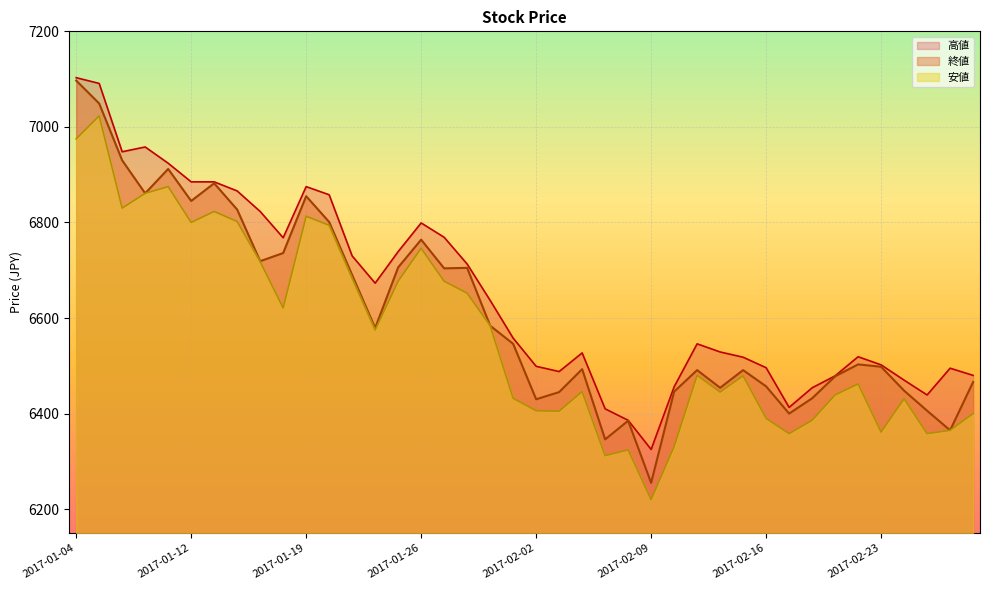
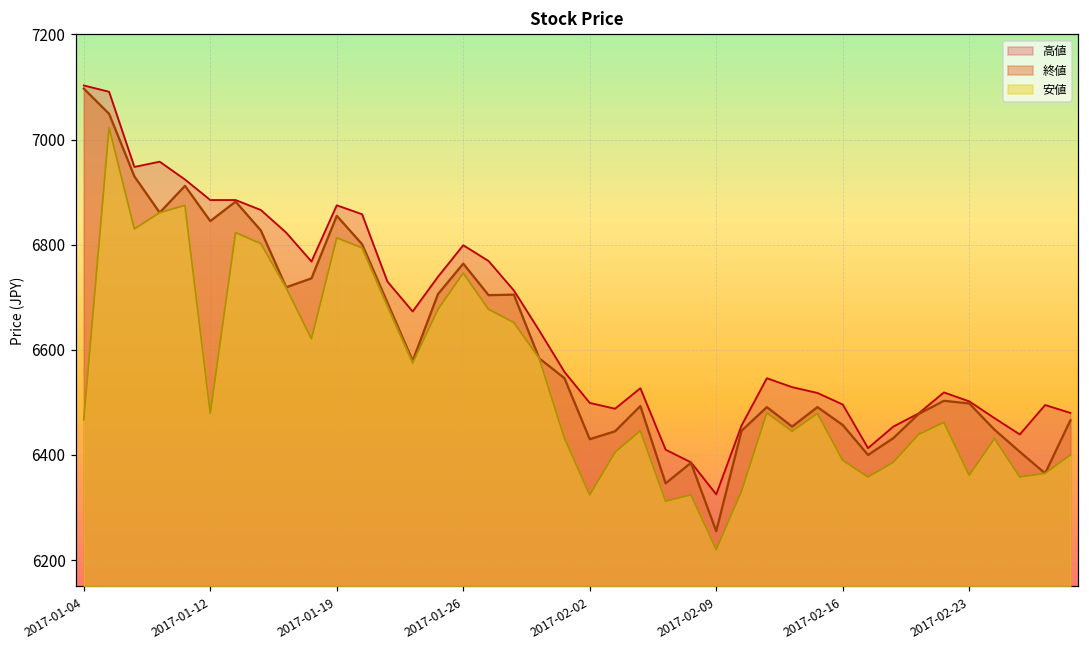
安値, 2017-01-04: 6980 -> 6470
安値, 2017-01-12: 6800 -> 6480
安値, 2017-02-02: 6410 -> 6320
